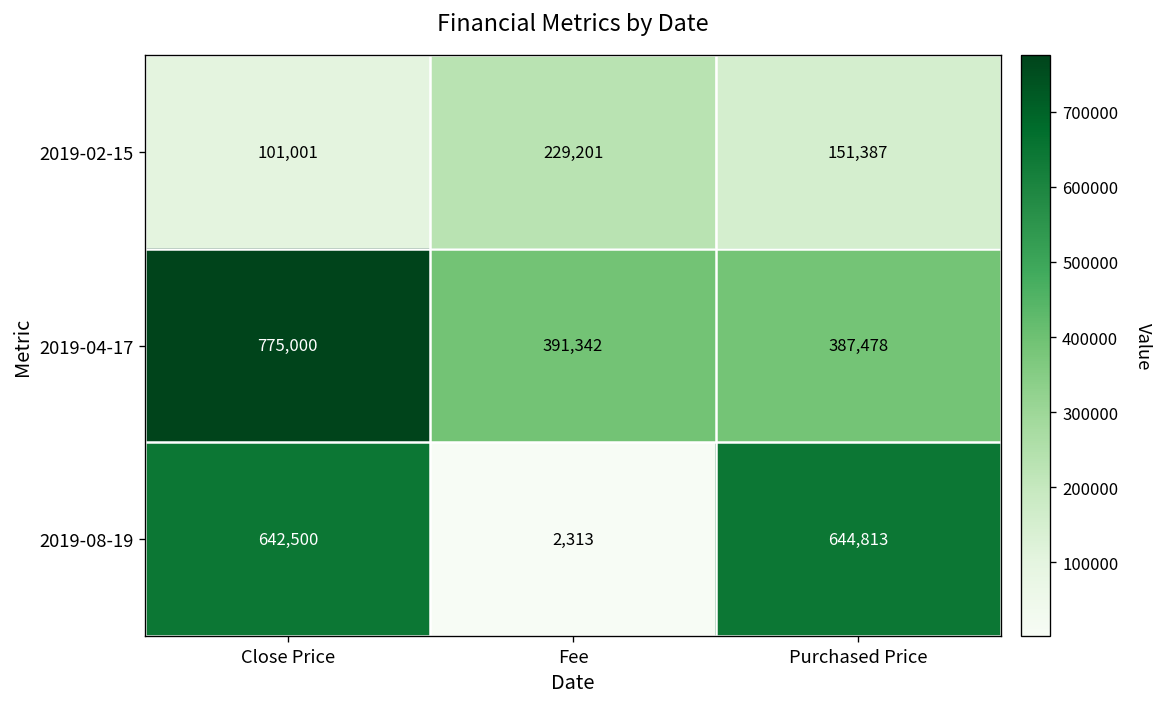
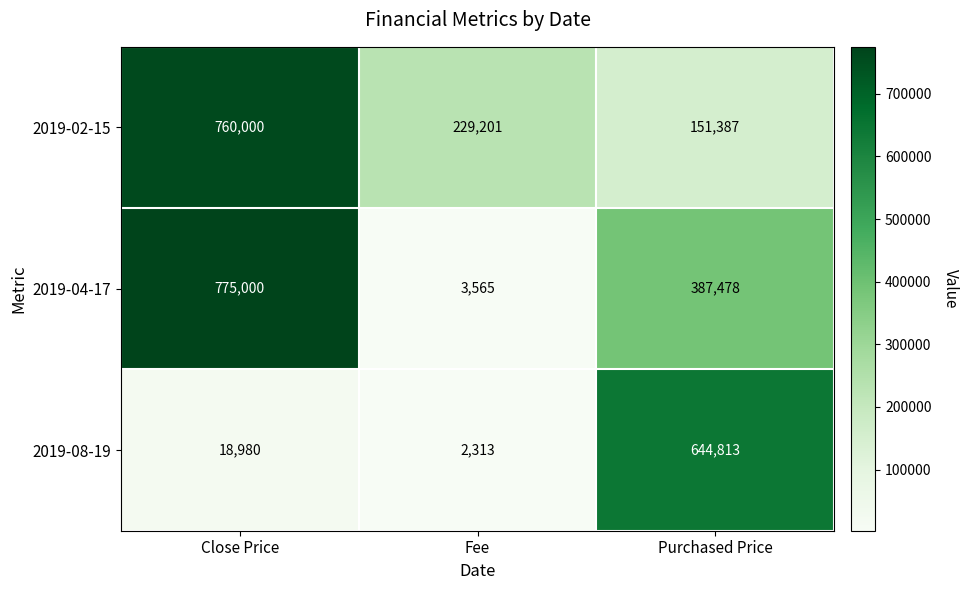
2019-02-15, Close Price: 101,001 -> 760,000
2019-04-17, Fee: 391,342 -> 3,565
2019-08-19, Close Price: 642,500 -> 18,980
